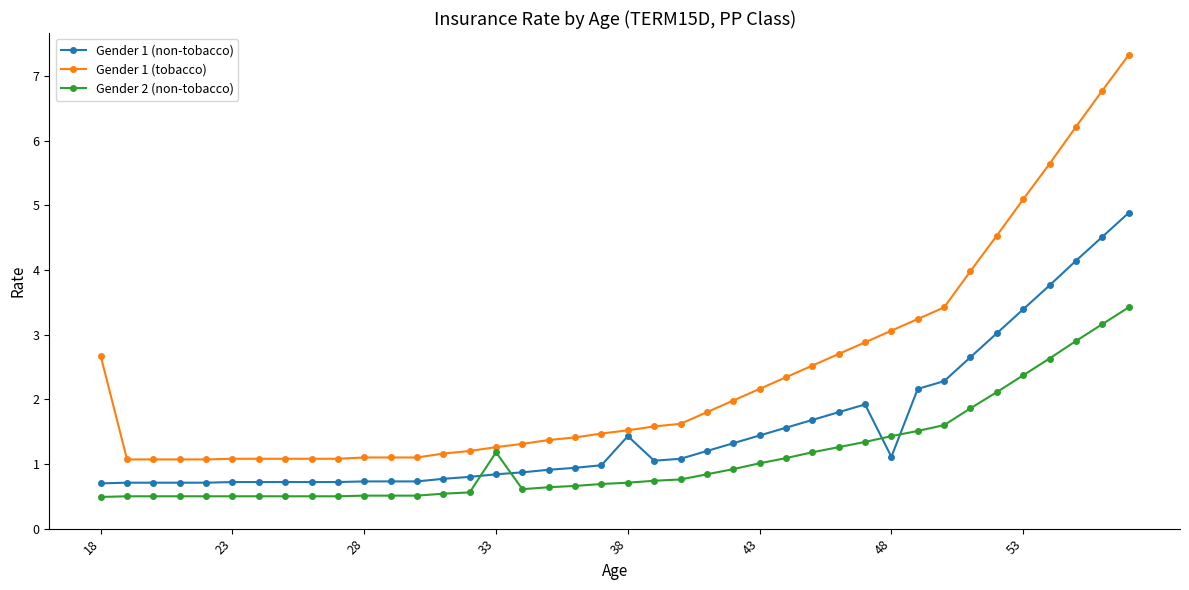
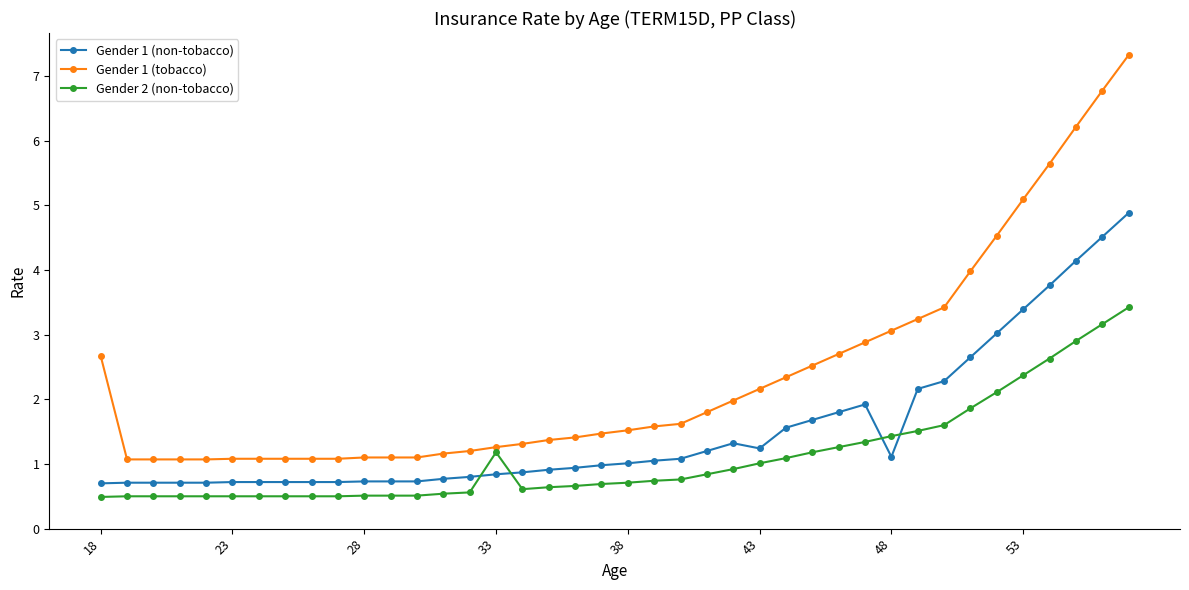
Gender 1 (non-tobacco), 38: 1.4 -> 1.0
Gender 1 (non-tobacco), 43: 1.4 -> 1.2
